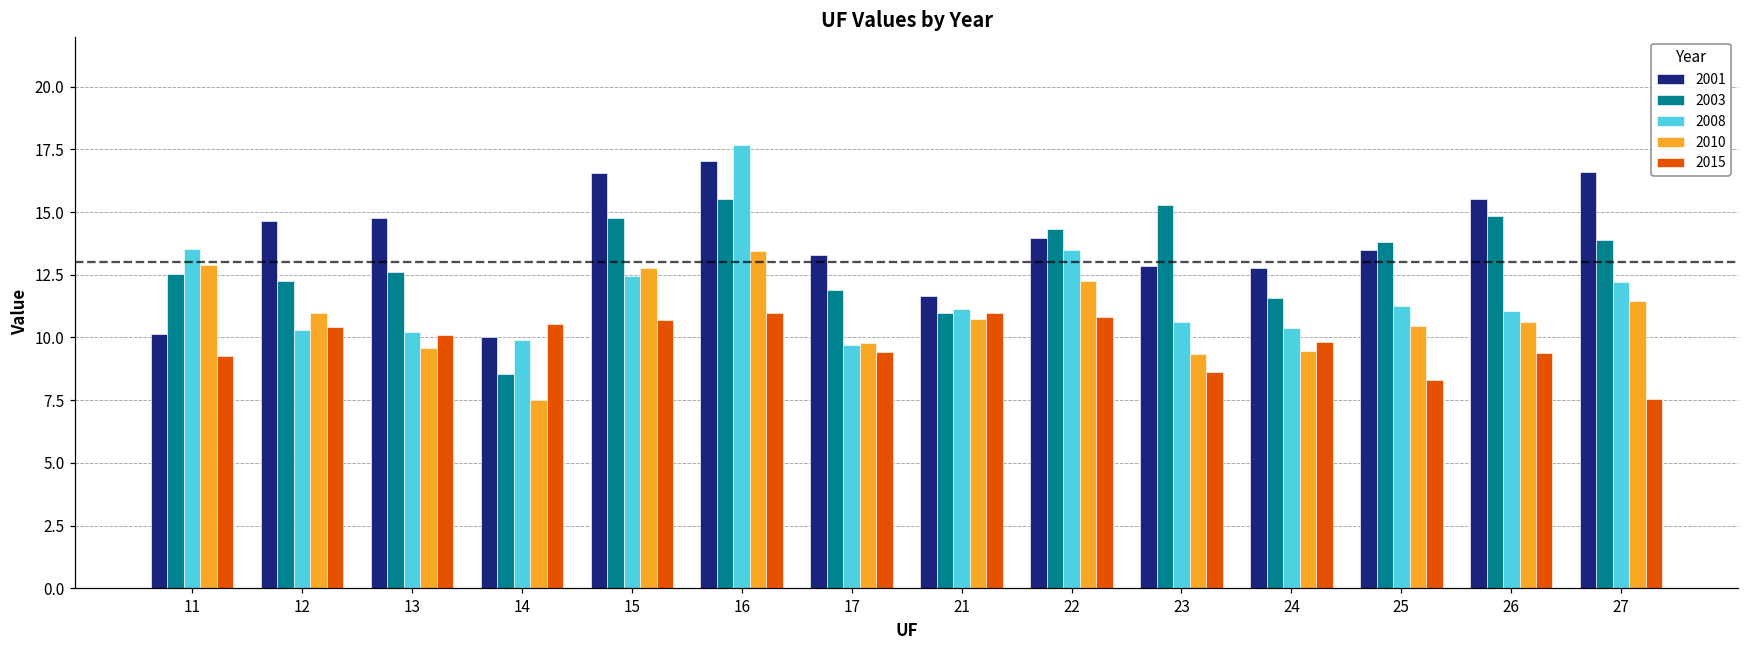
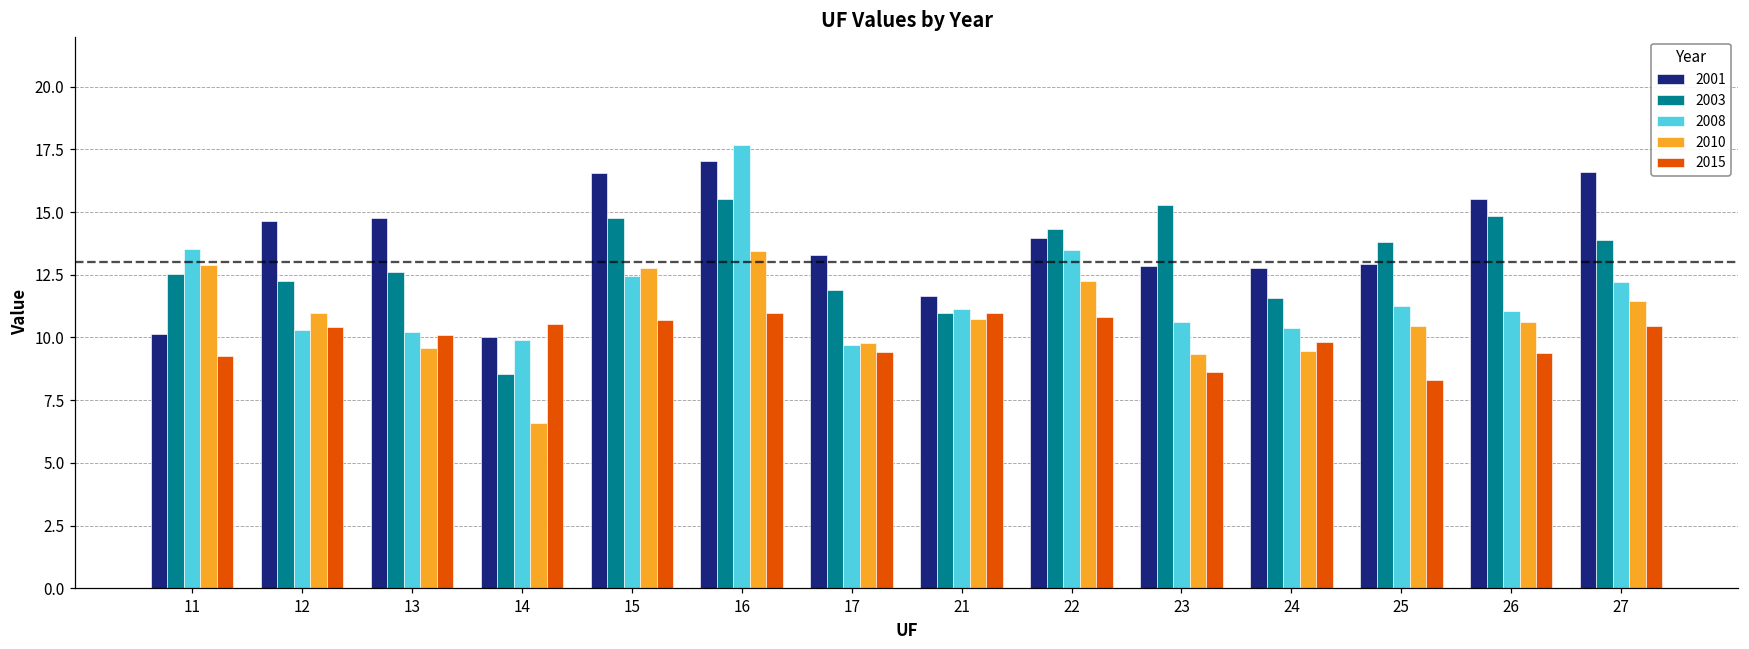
2010, 14: 7.5 -> 6.6
2001, 25: 13.5 -> 12.9
2015, 27: 7.5 -> 10.5
